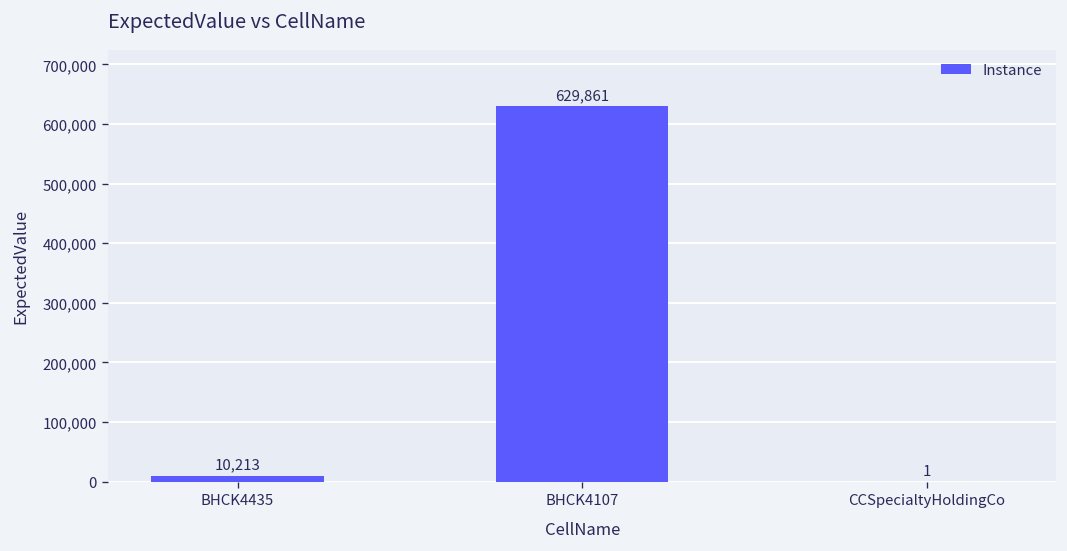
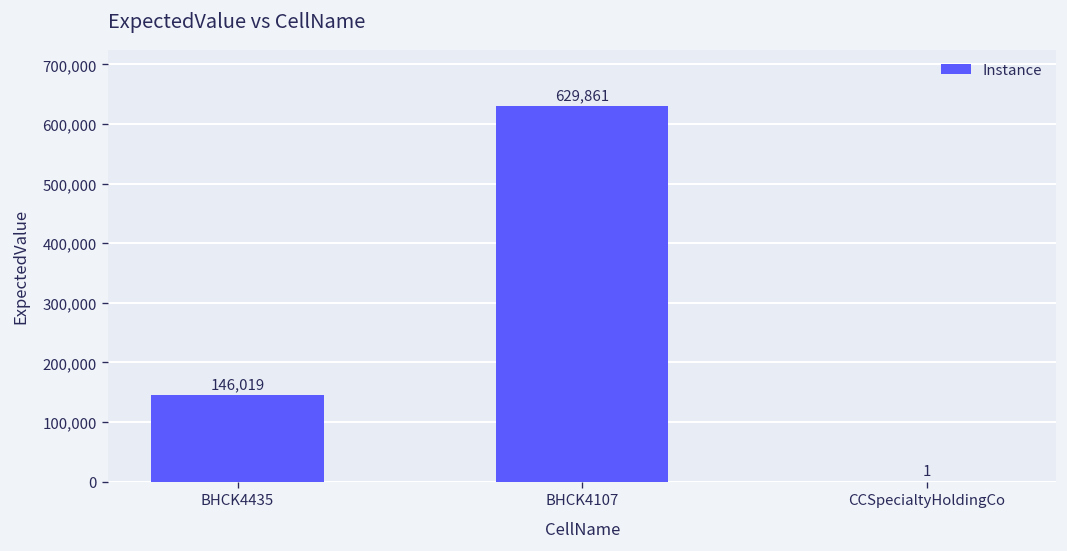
BHCK4435: 10,213 -> 146,019
